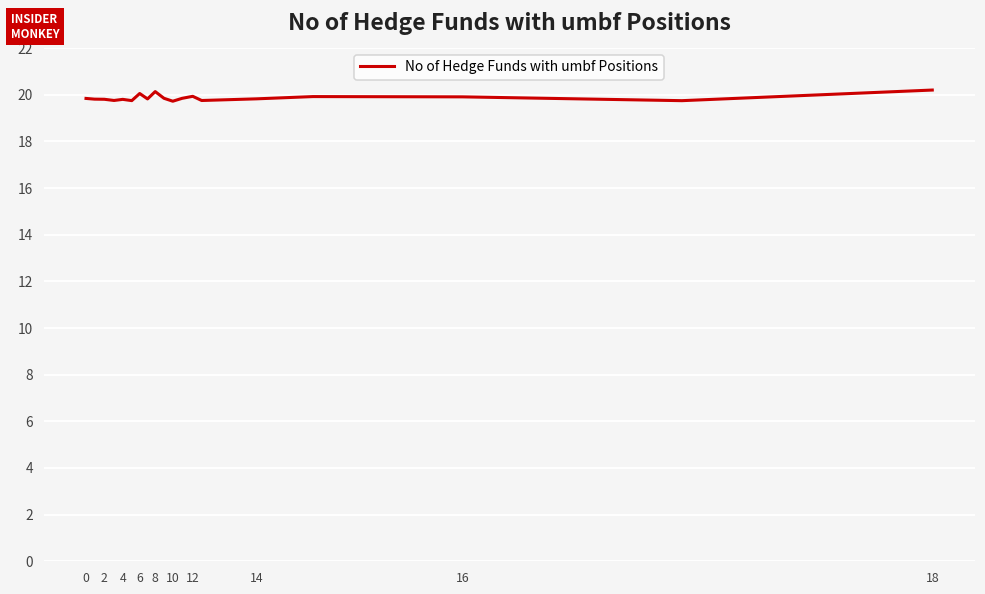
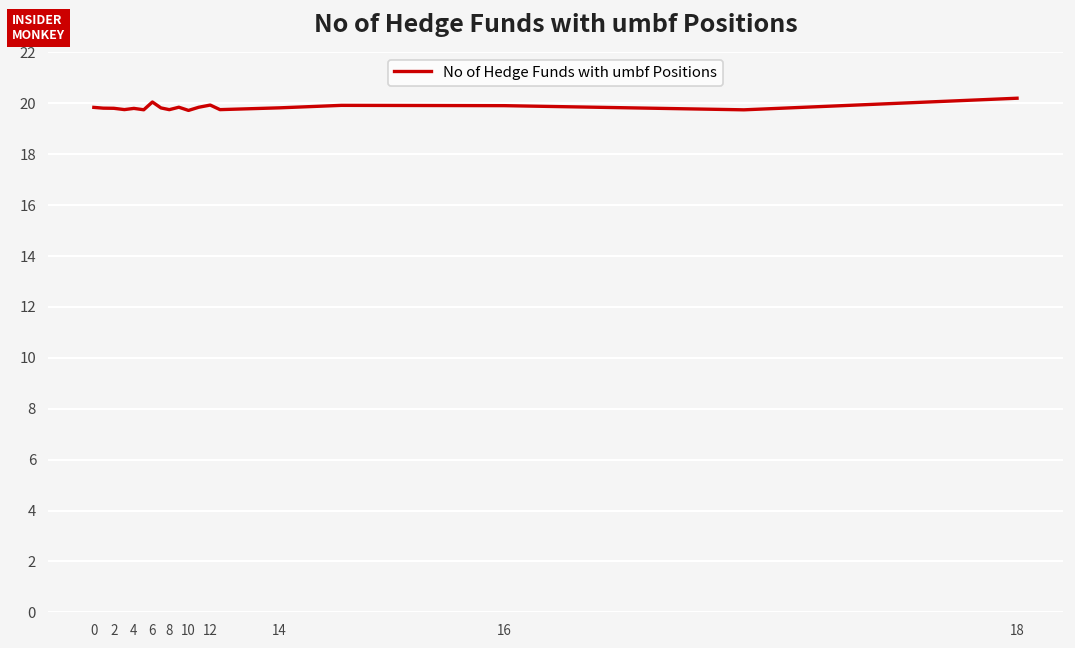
8: 20.1 -> 19.8
